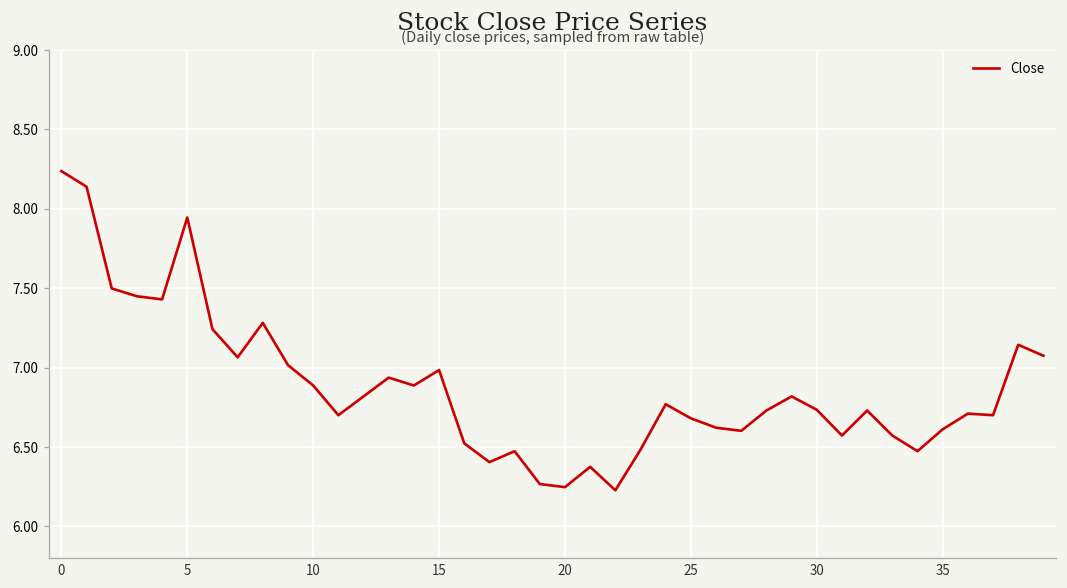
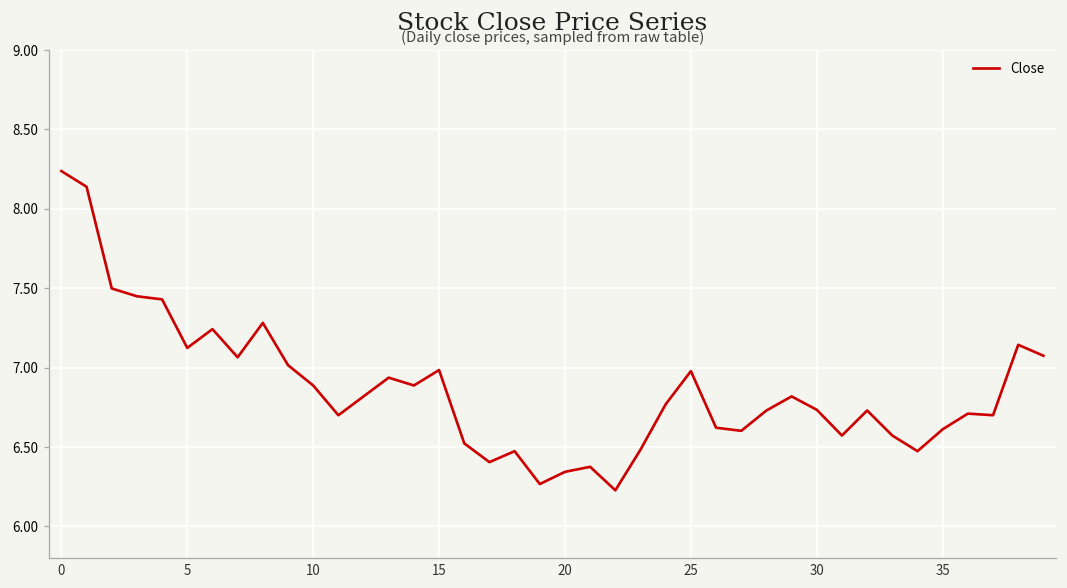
5: 7.95 -> 7.12
20: 6.25 -> 6.34
25: 6.68 -> 6.98
